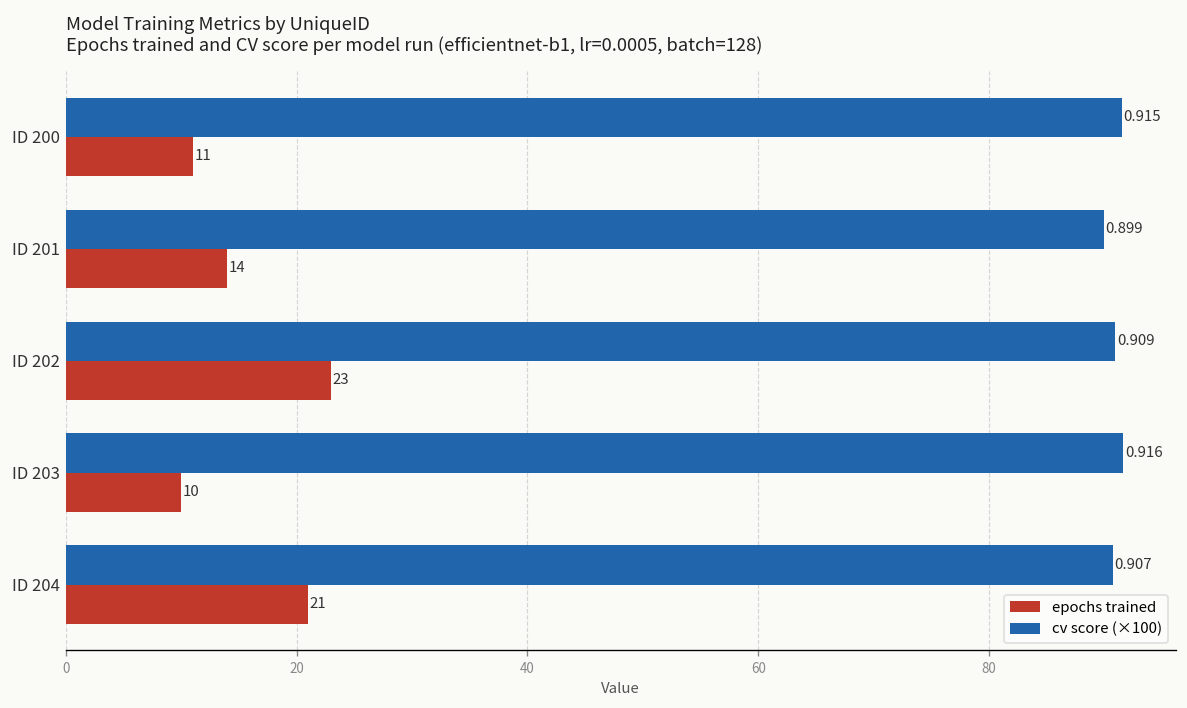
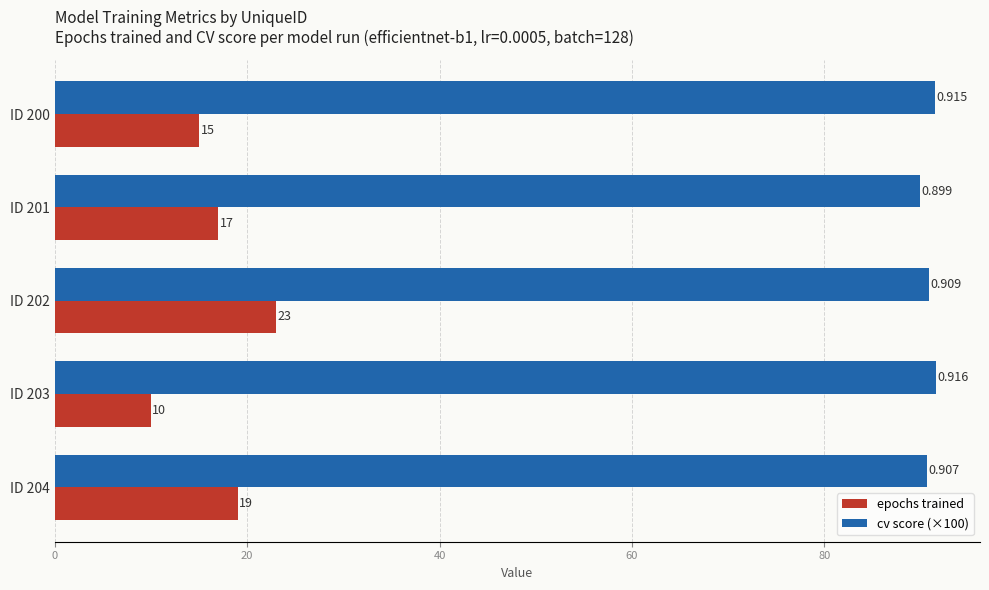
epochs trained, ID 200: 11 -> 15
epochs trained, ID 201: 14 -> 17
epochs trained, ID 204: 21 -> 19
